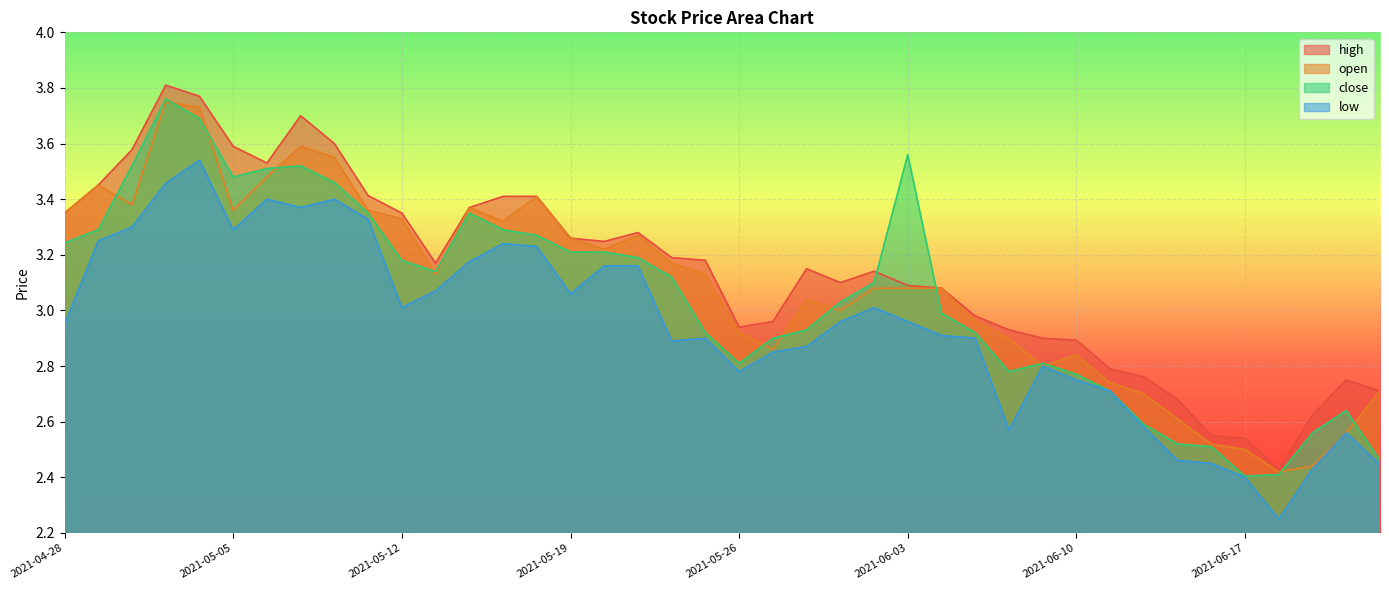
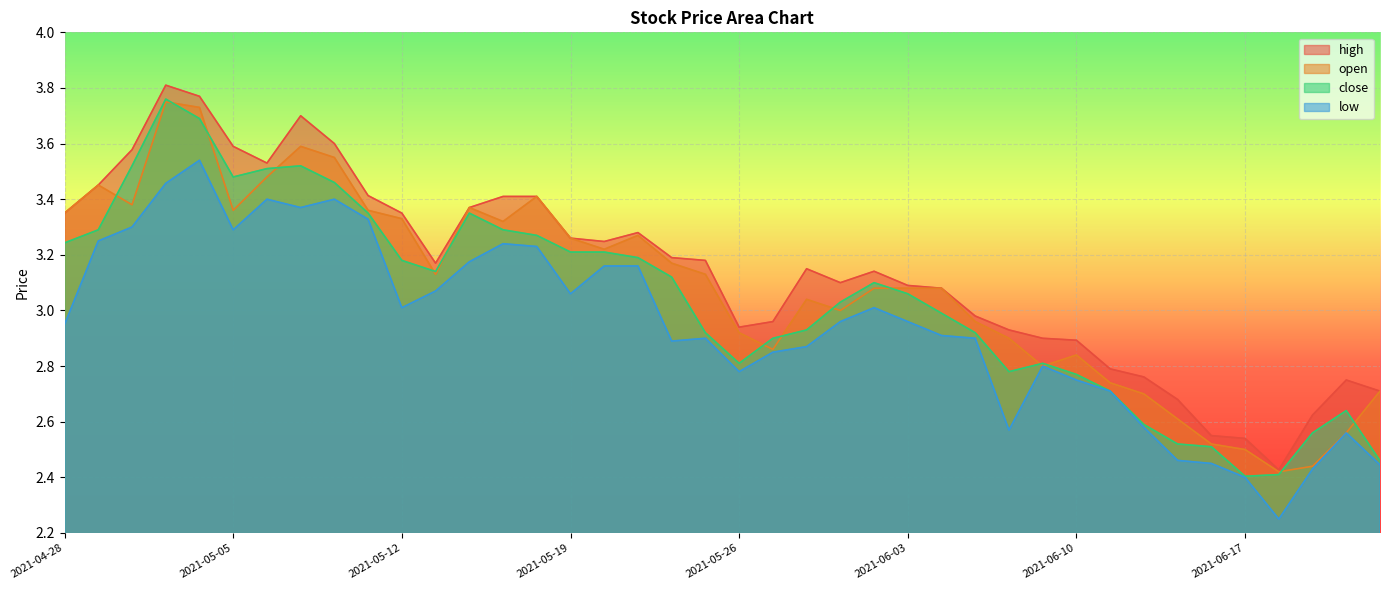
close, 2021-06-03: 3.56 -> 3.06
